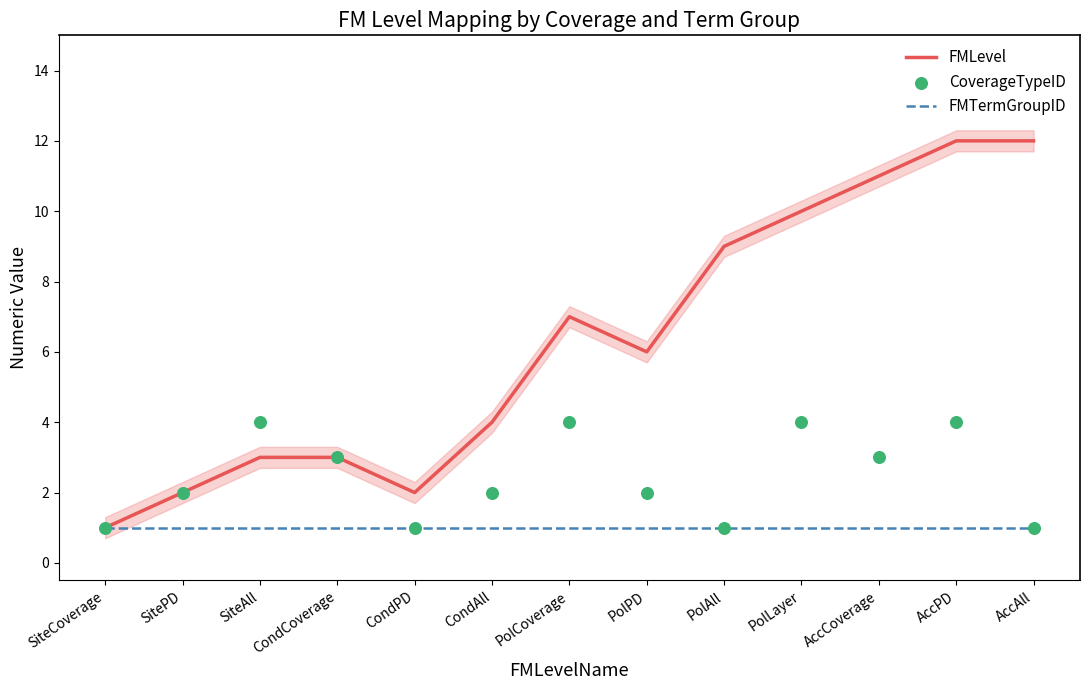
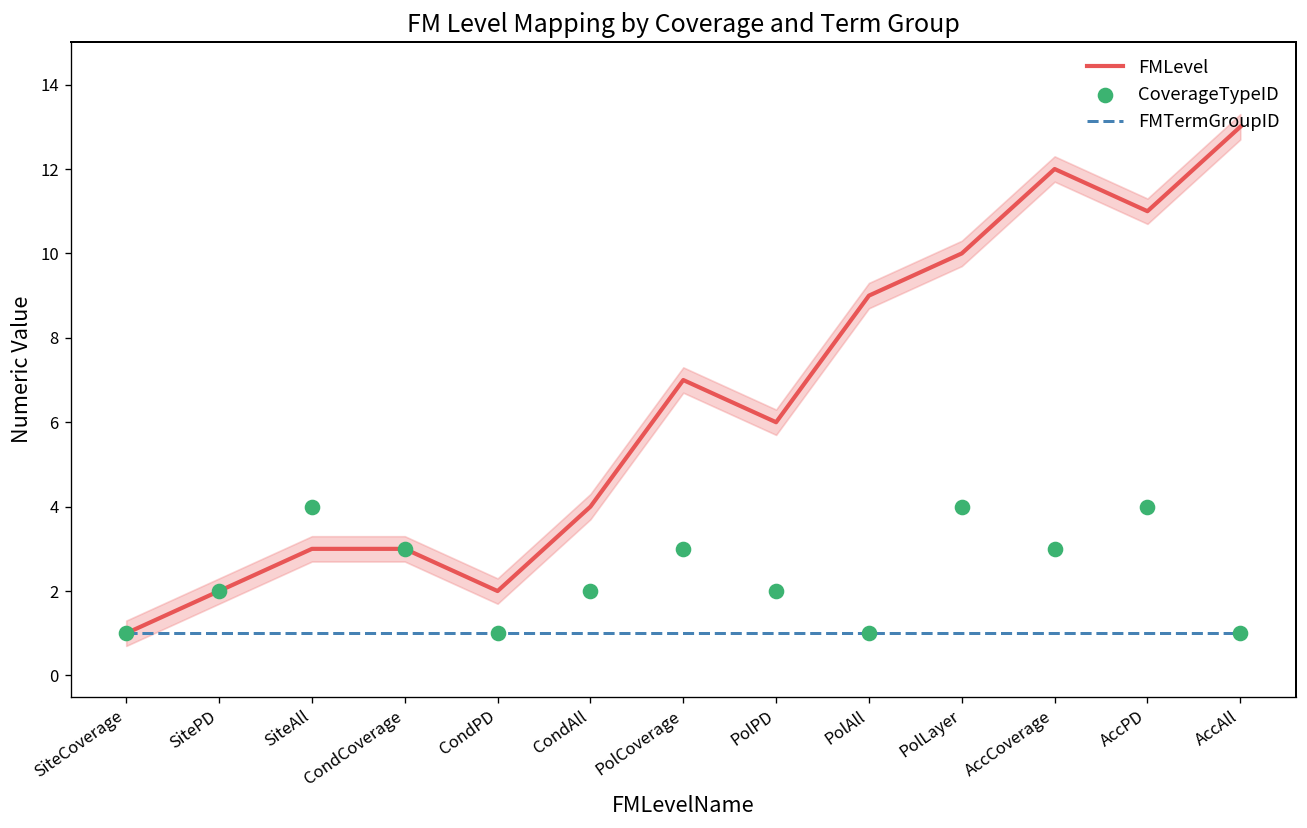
CoverageTypeID, PolCoverage: 4 -> 3
FMLevel, AccCoverage: 11 -> 12
FMLevel, AccPD: 12 -> 11
FMLevel, AccAll: 12 -> 13
